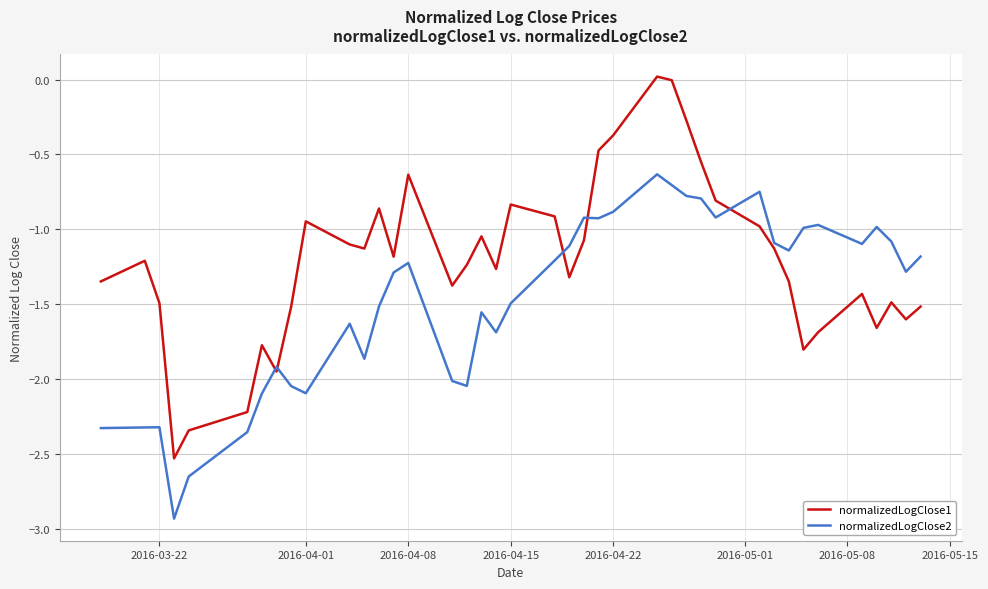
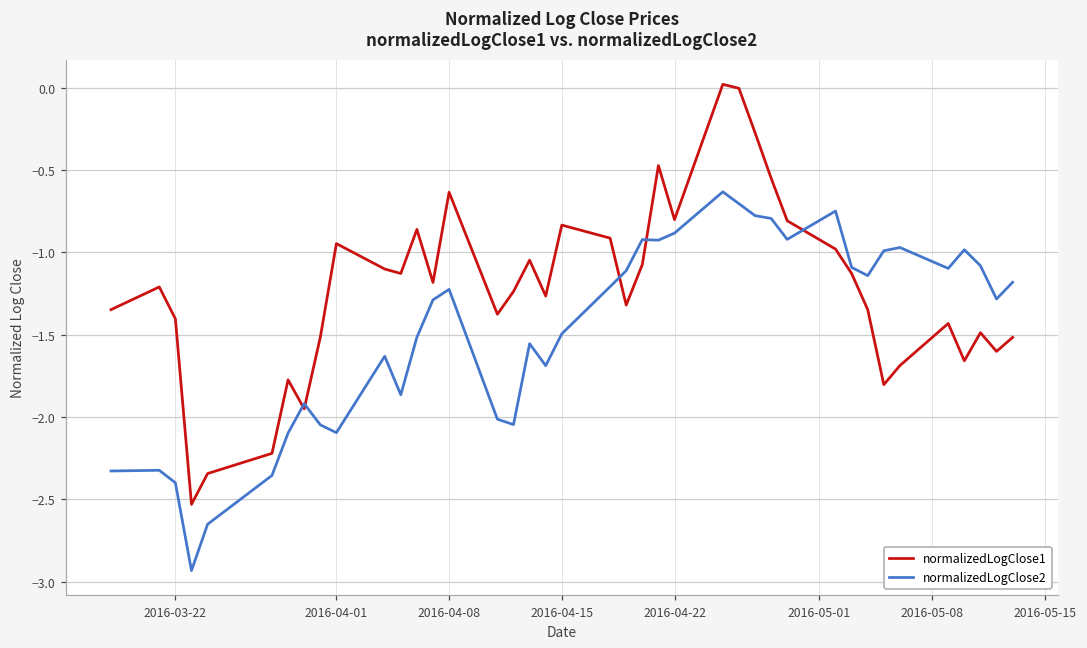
normalizedLogClose1, 2016-03-22: -1.49 -> -1.40
normalizedLogClose2, 2016-03-22: -2.32 -> -2.40
normalizedLogClose1, 2016-04-22: -0.37 -> -0.80
